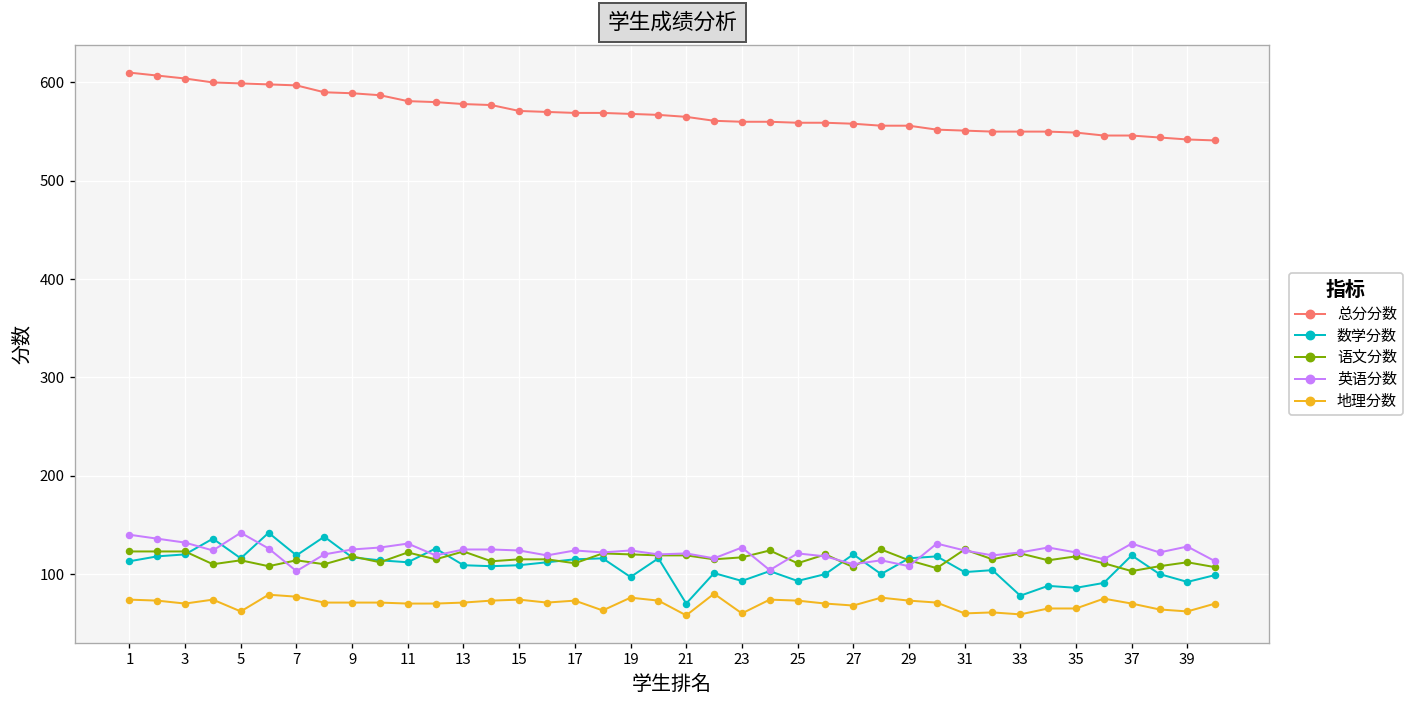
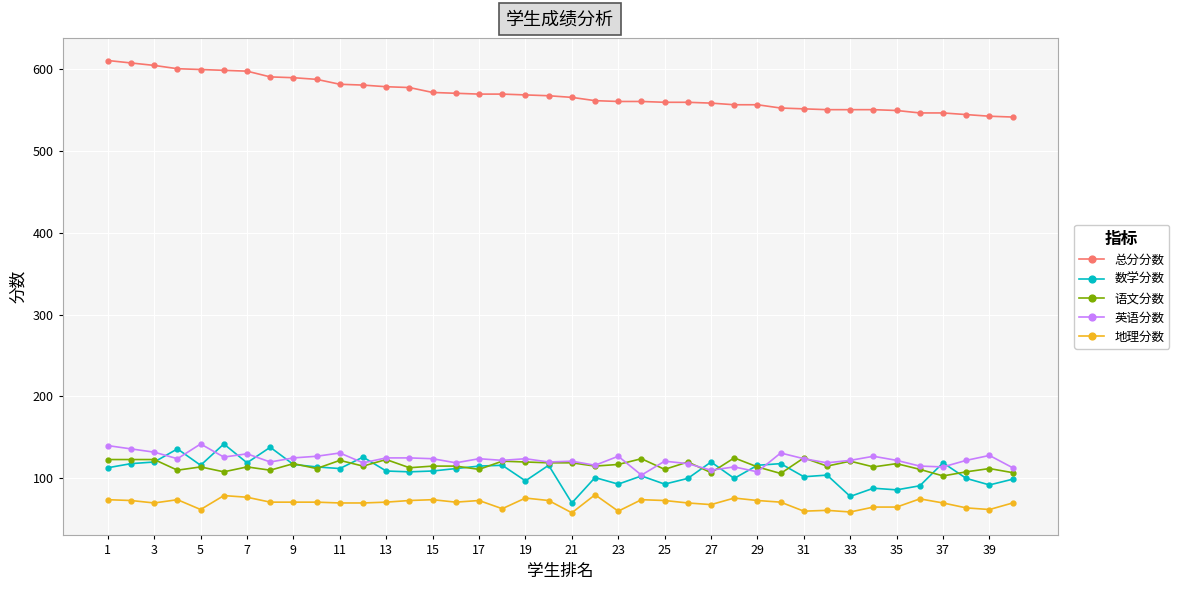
英语分数, 7: 100 -> 130
英语分数, 37: 130 -> 110
